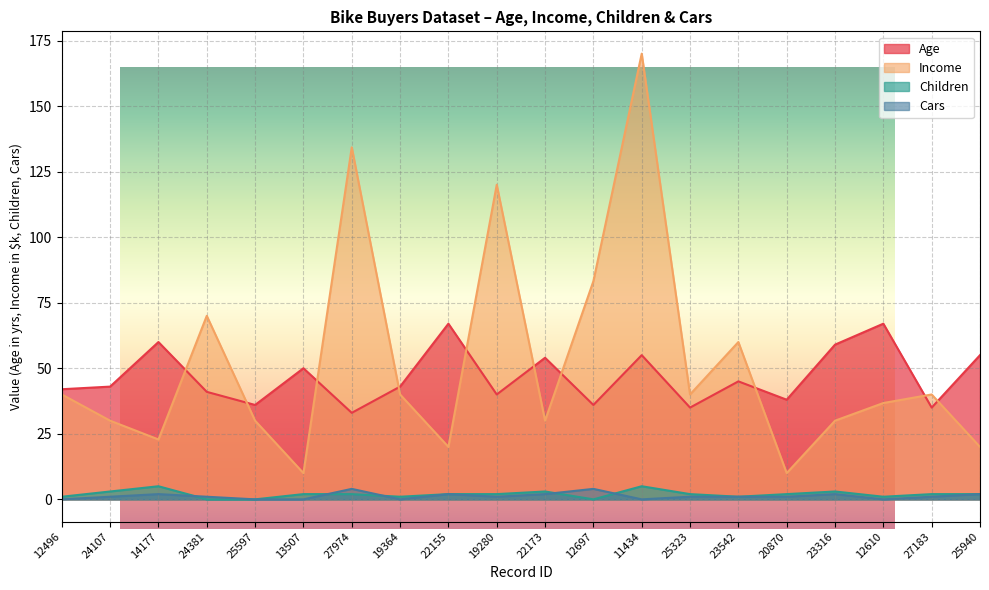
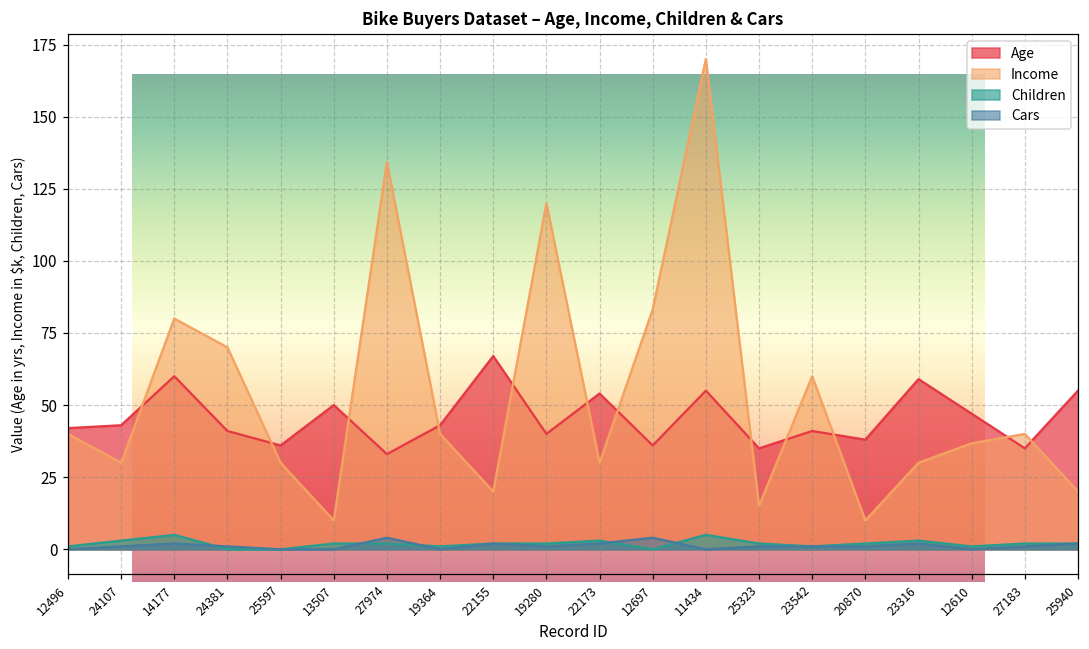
Income, 14177: 23 -> 80
Income, 25323: 40 -> 15
Age, 23542: 45 -> 41
Age, 12610: 67 -> 47
